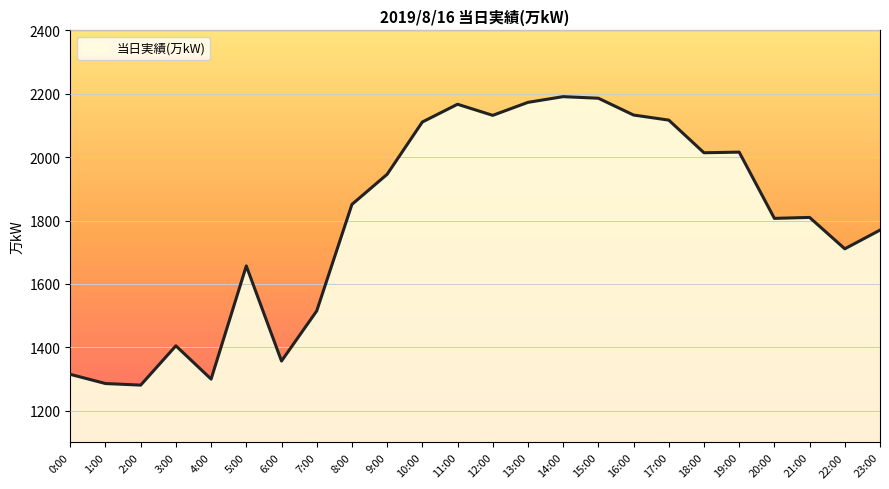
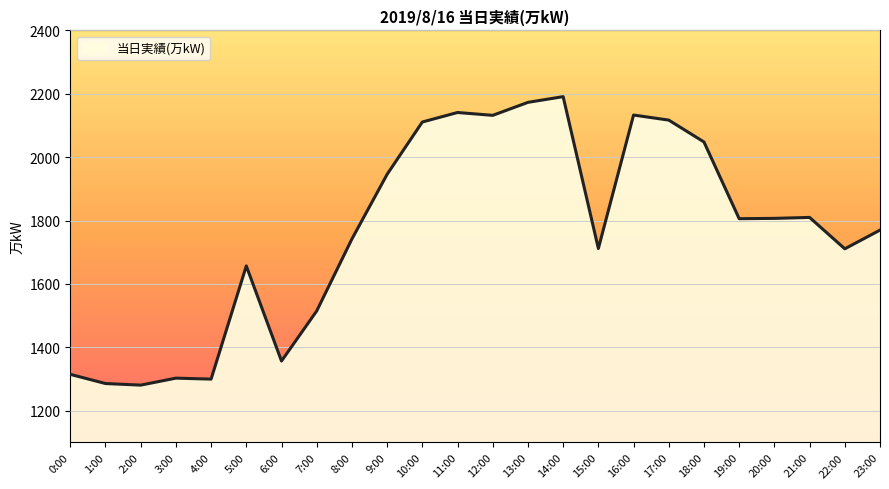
3:00: 1410 -> 1300
8:00: 1850 -> 1740
11:00: 2170 -> 2140
15:00: 2190 -> 1710
18:00: 2010 -> 2050
19:00: 2020 -> 1810
